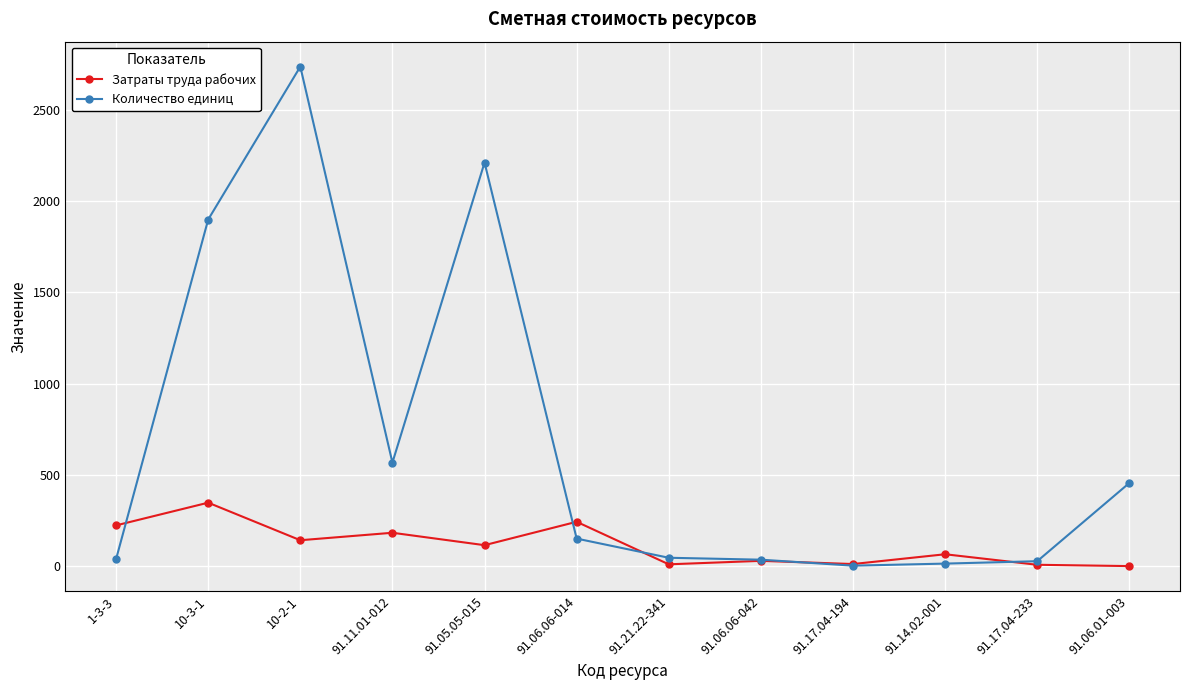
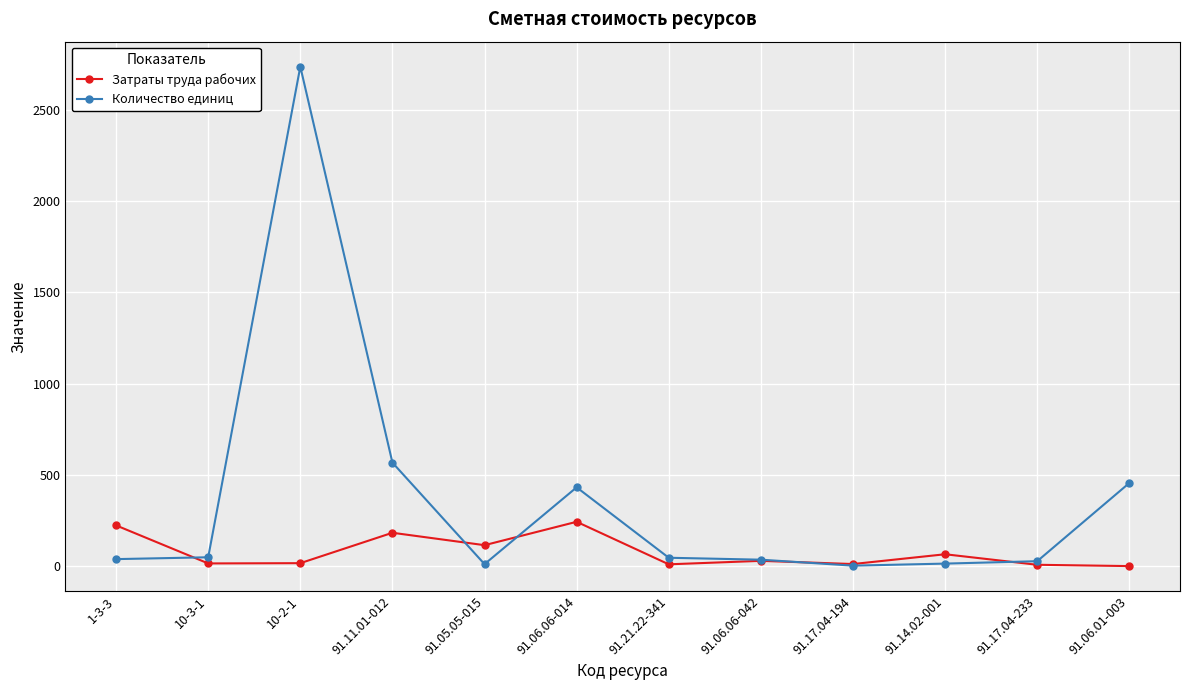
Затраты труда рабочих, 10-3-1: 350 -> 20
Количество единиц, 10-3-1: 1900 -> 50
Затраты труда рабочих, 10-2-1: 140 -> 20
Количество единиц, 91.05.05-015: 2210 -> 10
Количество единиц, 91.06.06-014: 150 -> 430
